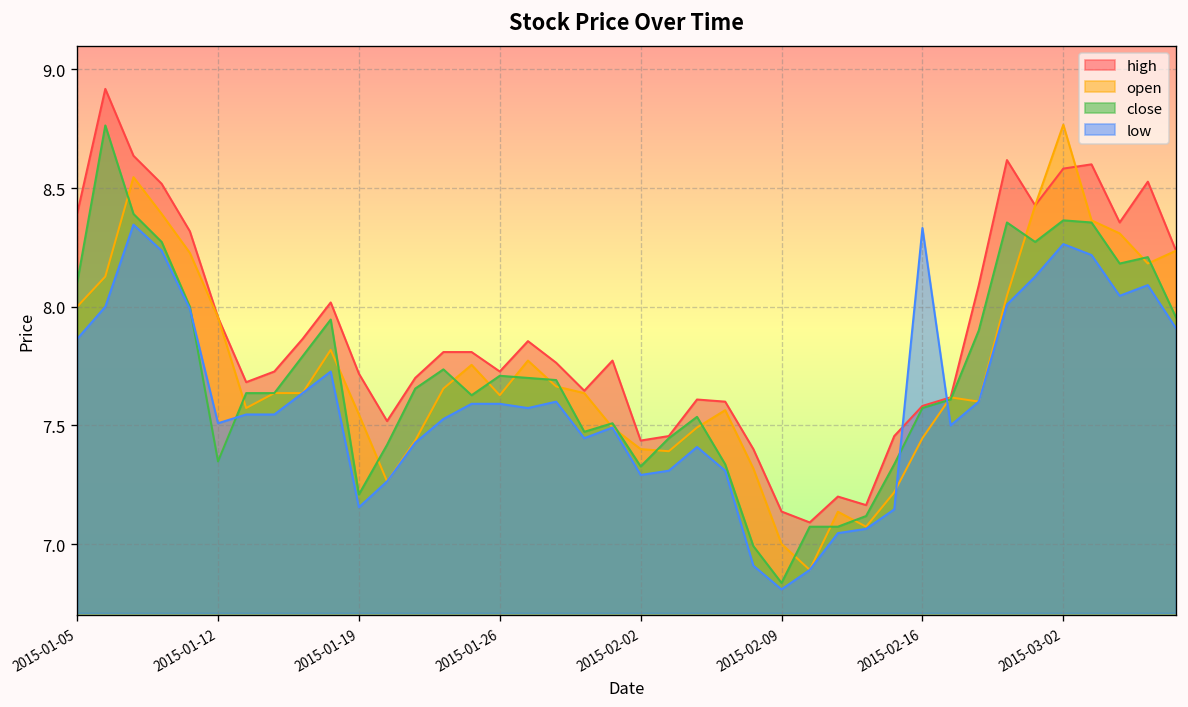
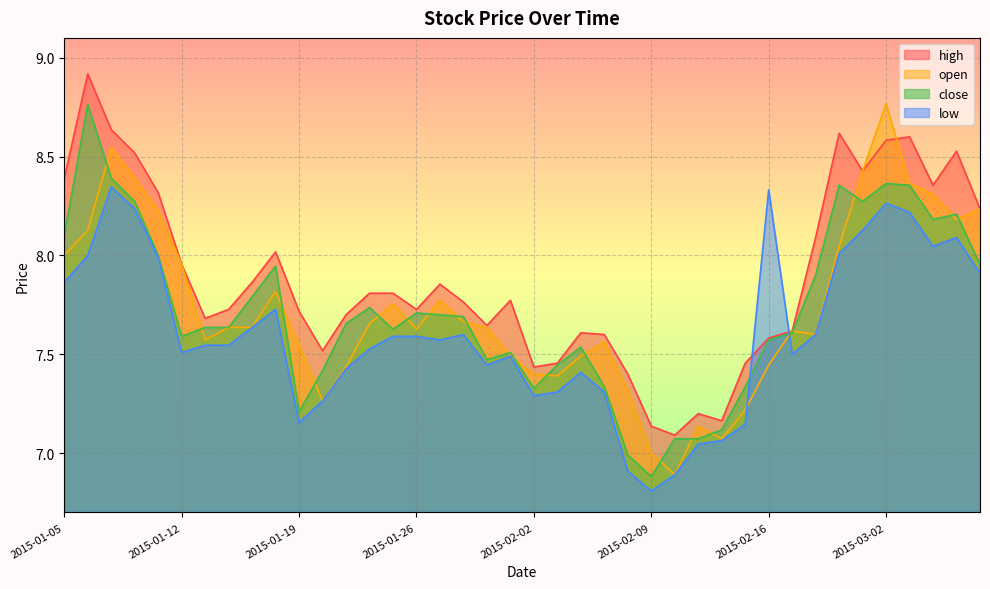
close, 2015-01-12: 7.35 -> 7.59
close, 2015-02-09: 6.84 -> 6.88
